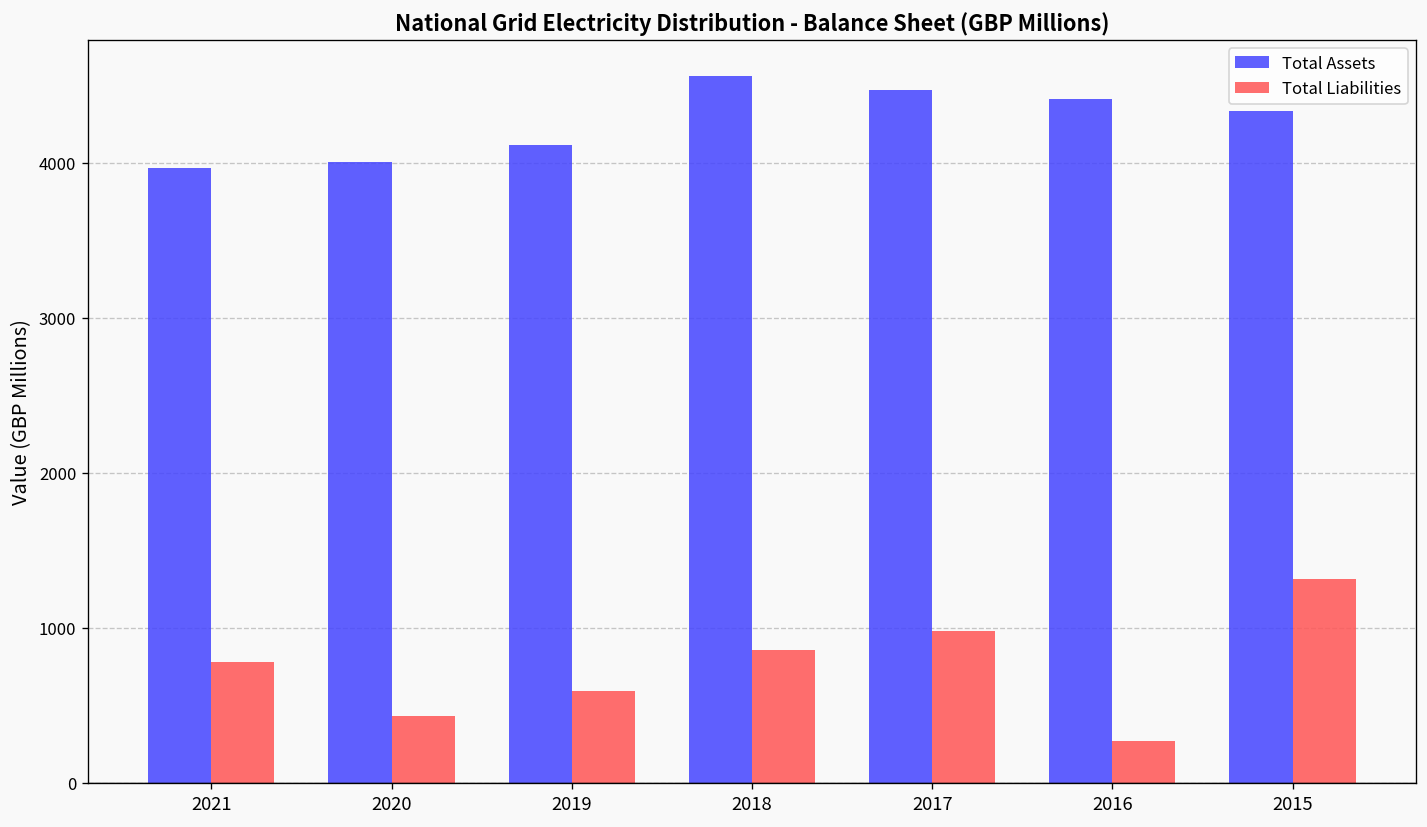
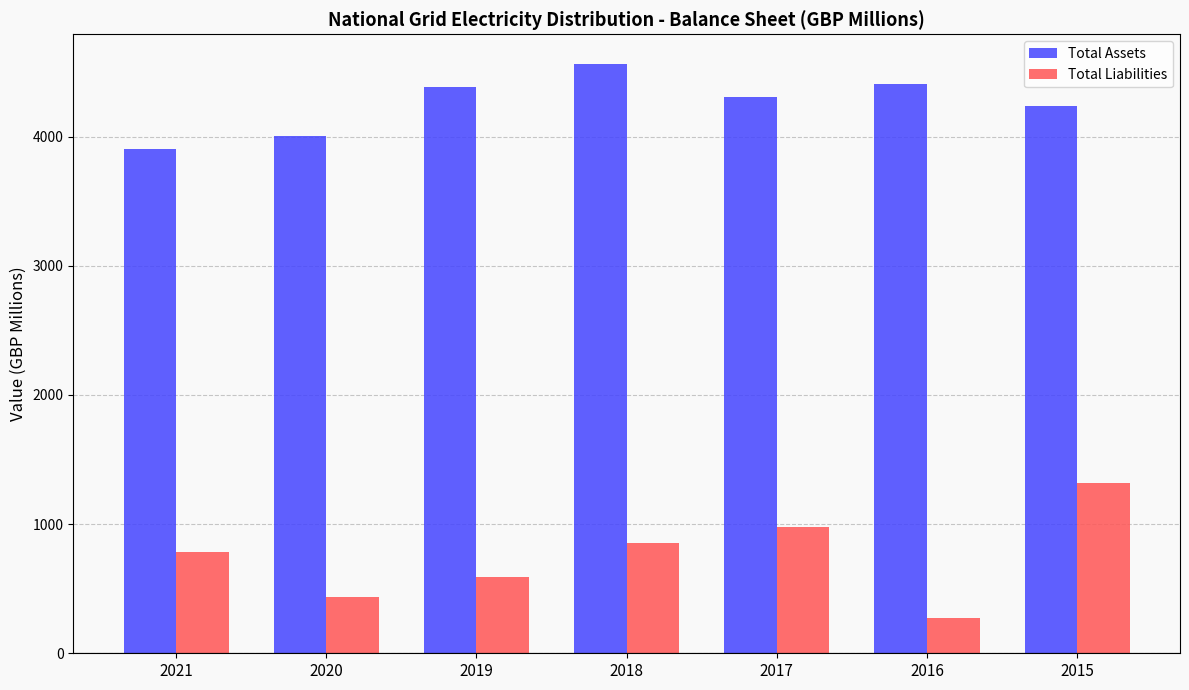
Total Assets, 2021: 3970 -> 3910
Total Assets, 2019: 4110 -> 4380
Total Assets, 2017: 4470 -> 4310
Total Assets, 2015: 4330 -> 4240
